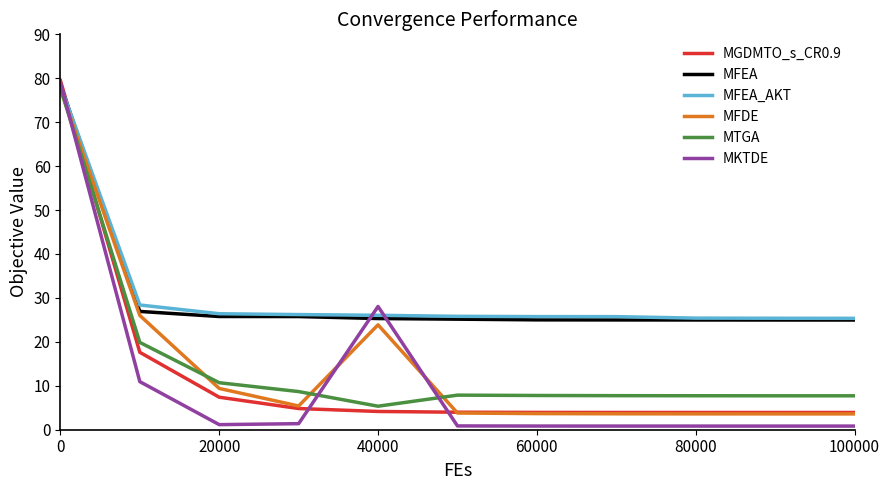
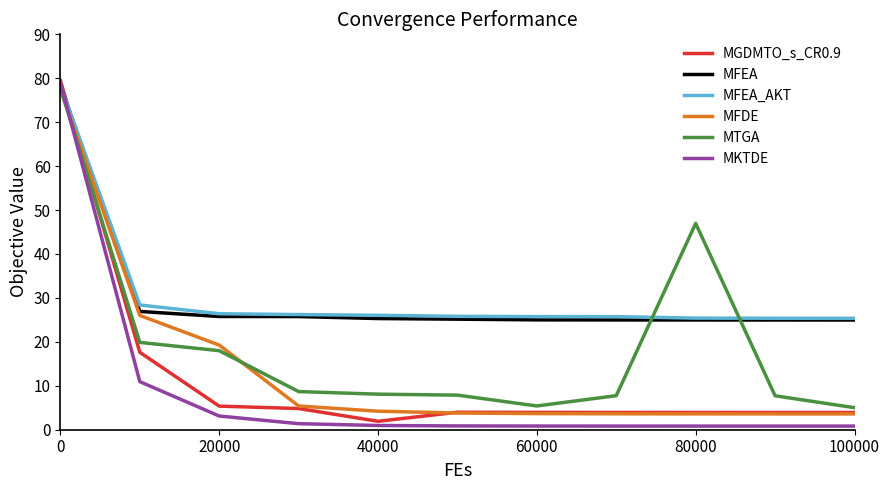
MGDMTO_s_CR0.9, 20000: 7 -> 5
MFDE, 20000: 9 -> 19
MTGA, 20000: 11 -> 18
MKTDE, 20000: 1 -> 3
MGDMTO_s_CR0.9, 40000: 4 -> 2
MFDE, 40000: 24 -> 4
MTGA, 40000: 5 -> 8
MKTDE, 40000: 28 -> 1
MTGA, 60000: 8 -> 5
MTGA, 80000: 8 -> 47
MTGA, 100000: 8 -> 5
